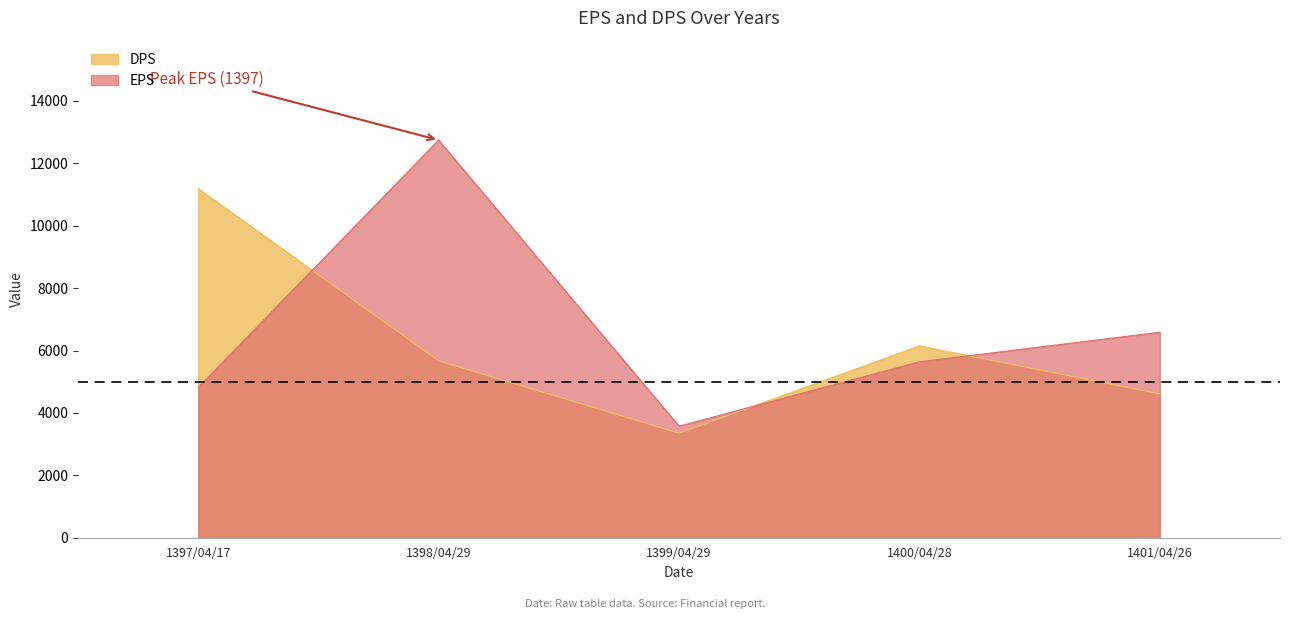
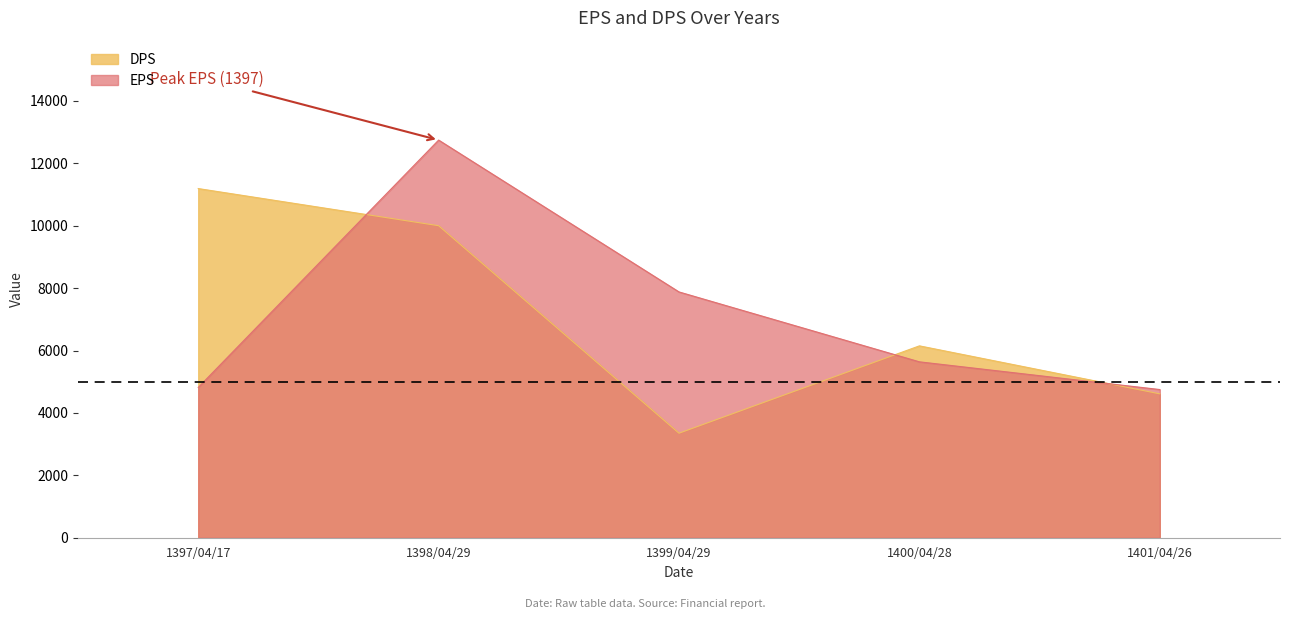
DPS, 1398/04/29: 5700 -> 10000
EPS, 1399/04/29: 3600 -> 7900
EPS, 1401/04/26: 6600 -> 4700
